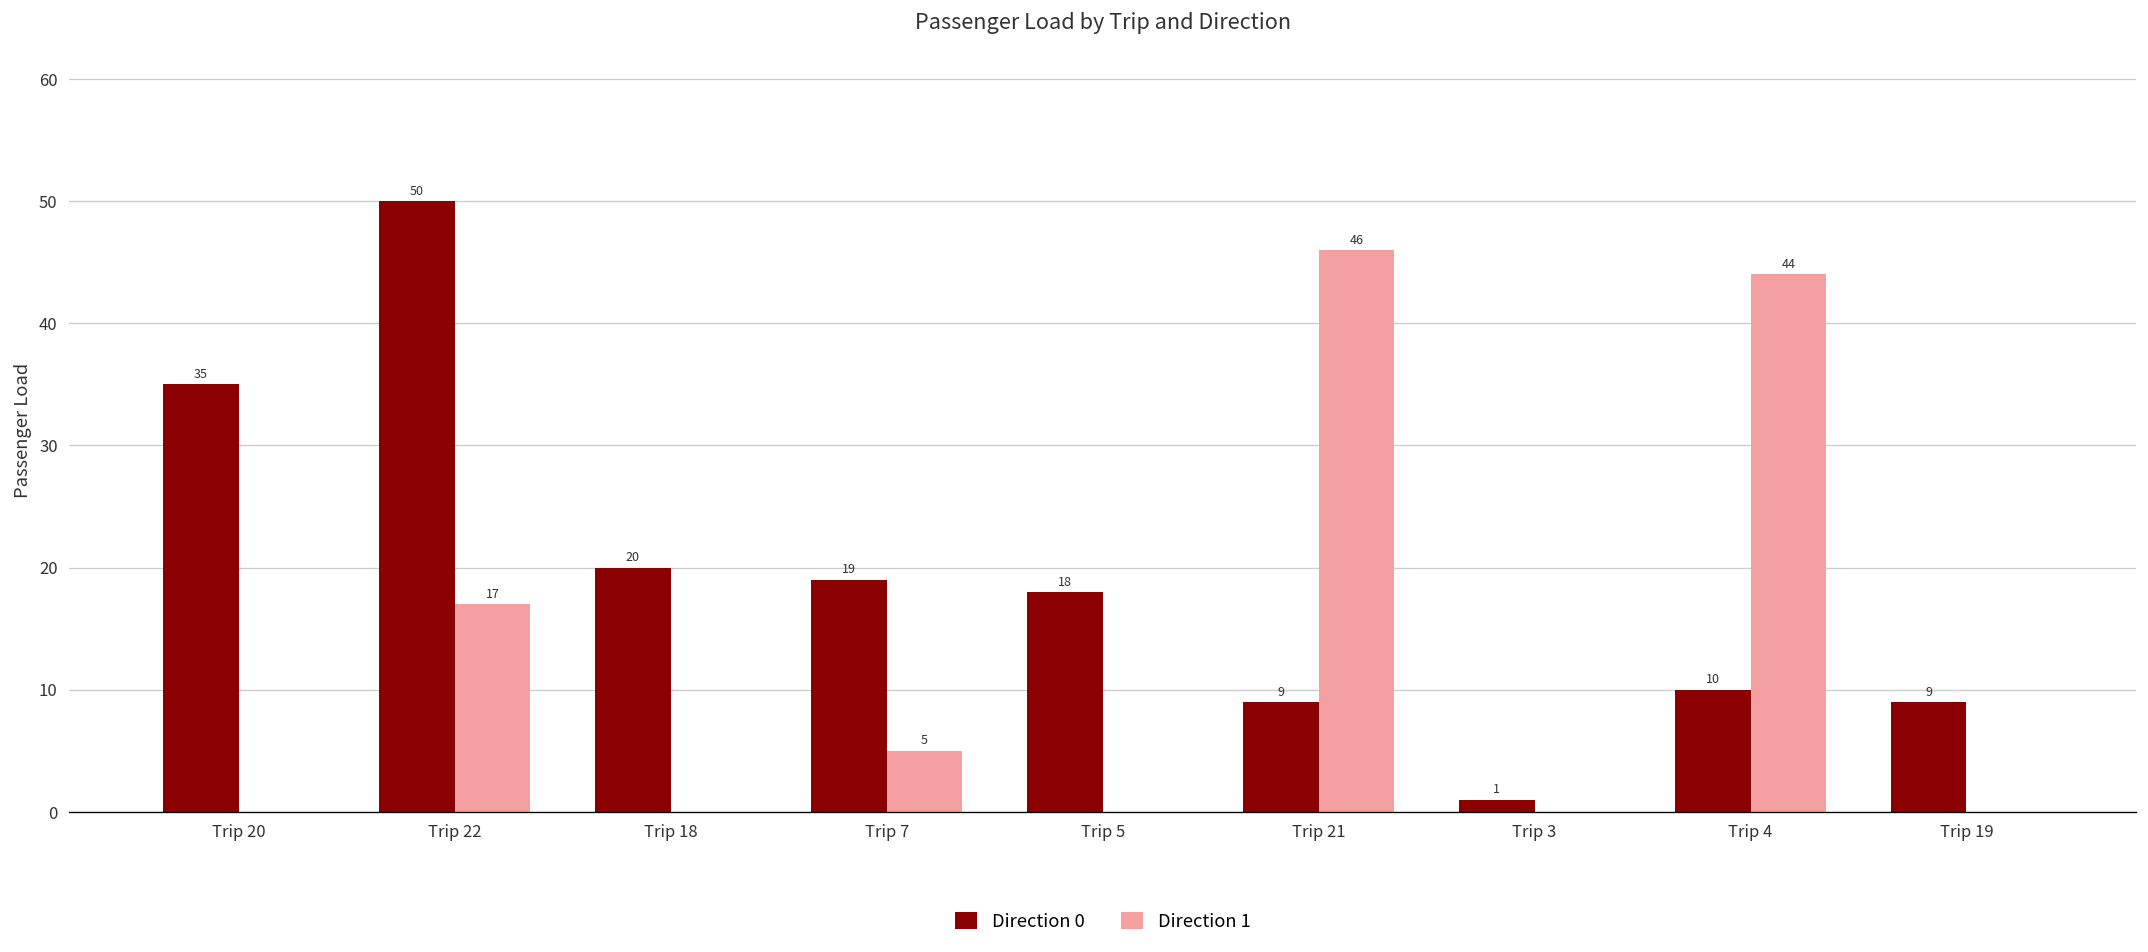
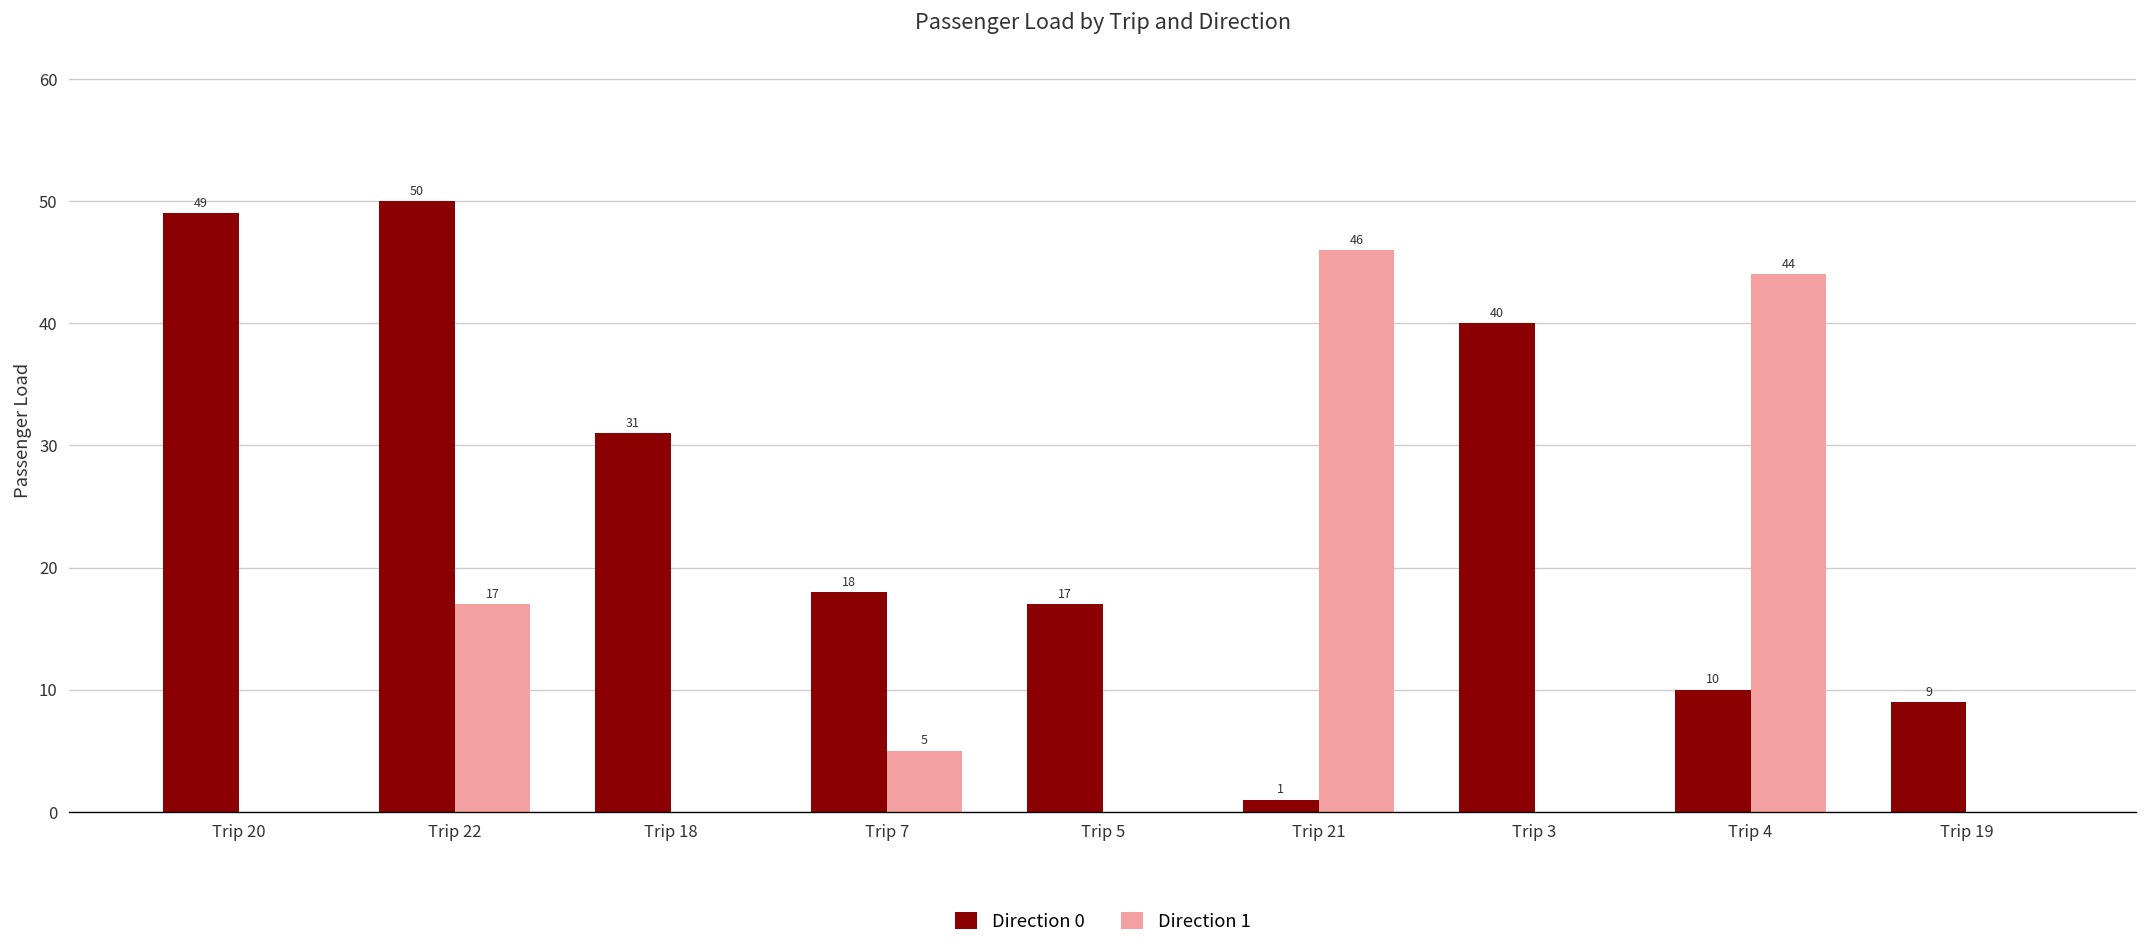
Direction 0, Trip 20: 35 -> 49
Direction 0, Trip 18: 20 -> 31
Direction 0, Trip 7: 19 -> 18
Direction 0, Trip 5: 18 -> 17
Direction 0, Trip 21: 9 -> 1
Direction 0, Trip 3: 1 -> 40
